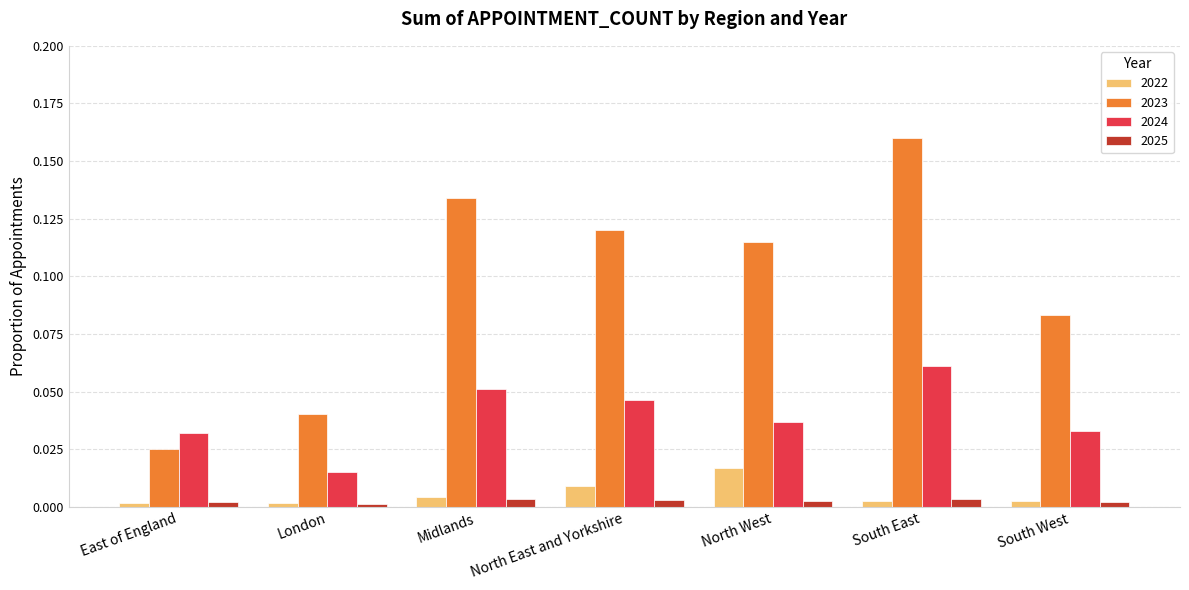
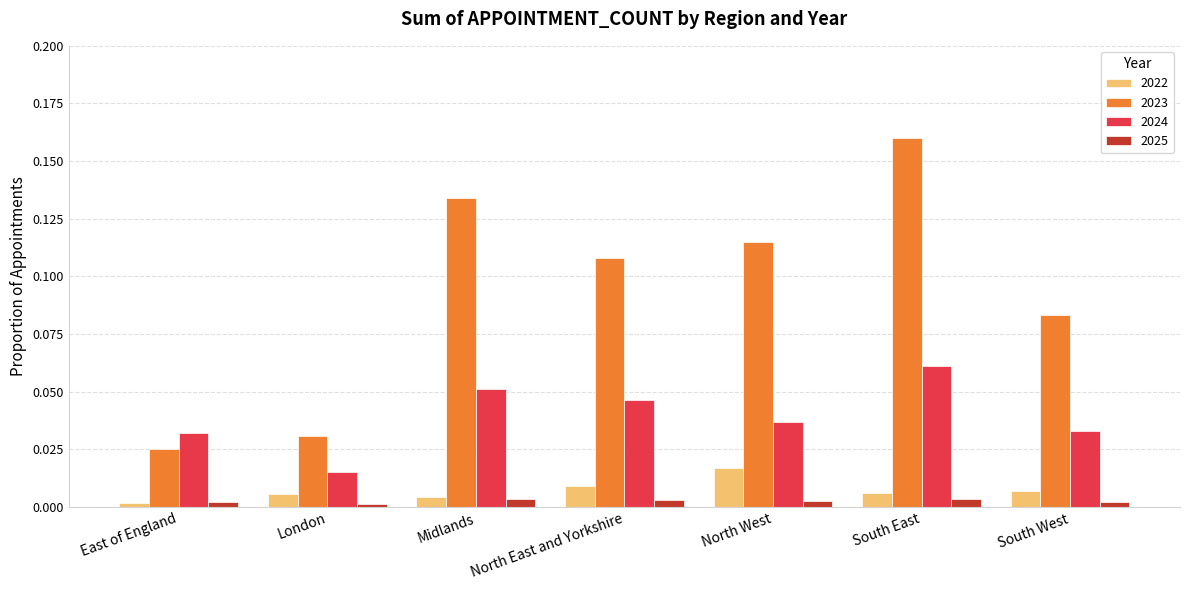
2022, London: 0.002 -> 0.006
2023, London: 0.040 -> 0.031
2023, North East and Yorkshire: 0.120 -> 0.108
2022, South East: 0.003 -> 0.006
2022, South West: 0.003 -> 0.007
